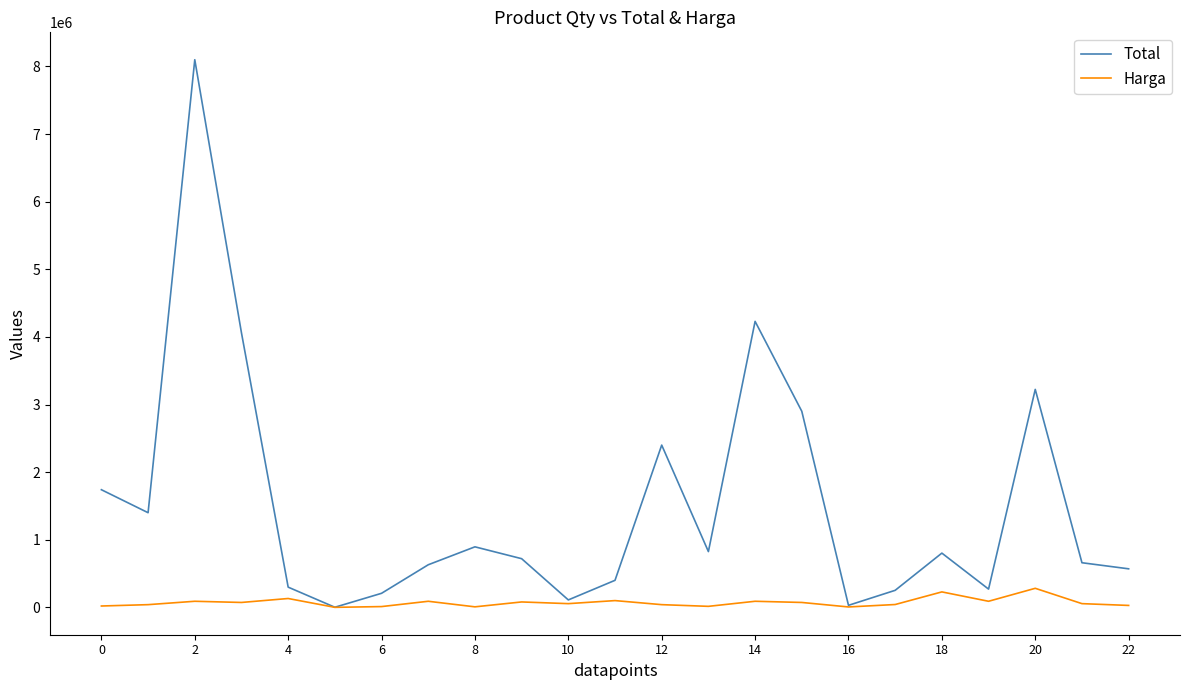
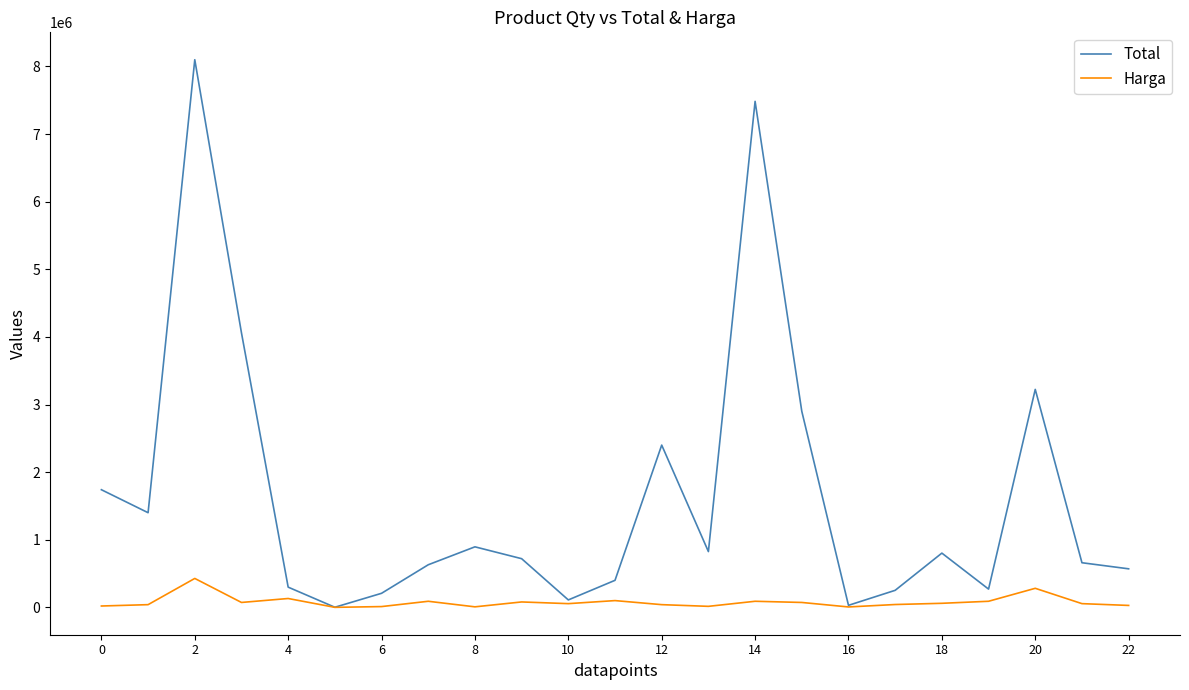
Harga, 2: 100000 -> 400000
Total, 14: 4200000 -> 7500000
Harga, 18: 200000 -> 100000
